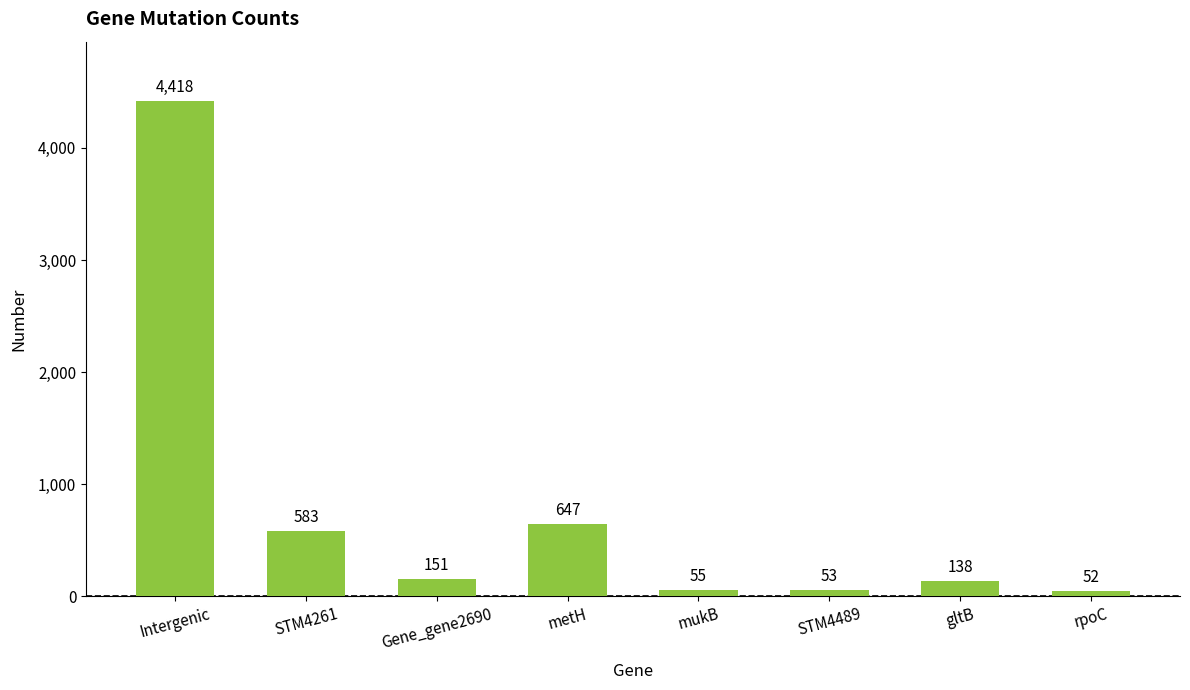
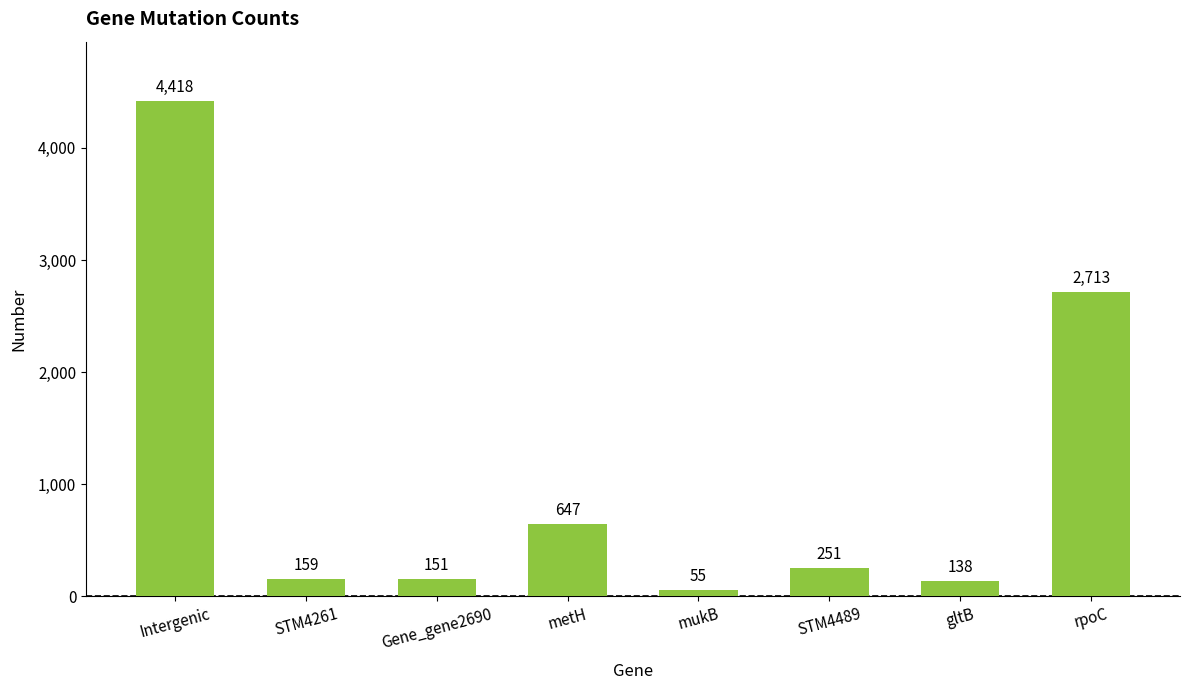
STM4261: 583 -> 159
STM4489: 53 -> 251
rpoC: 52 -> 2,713
